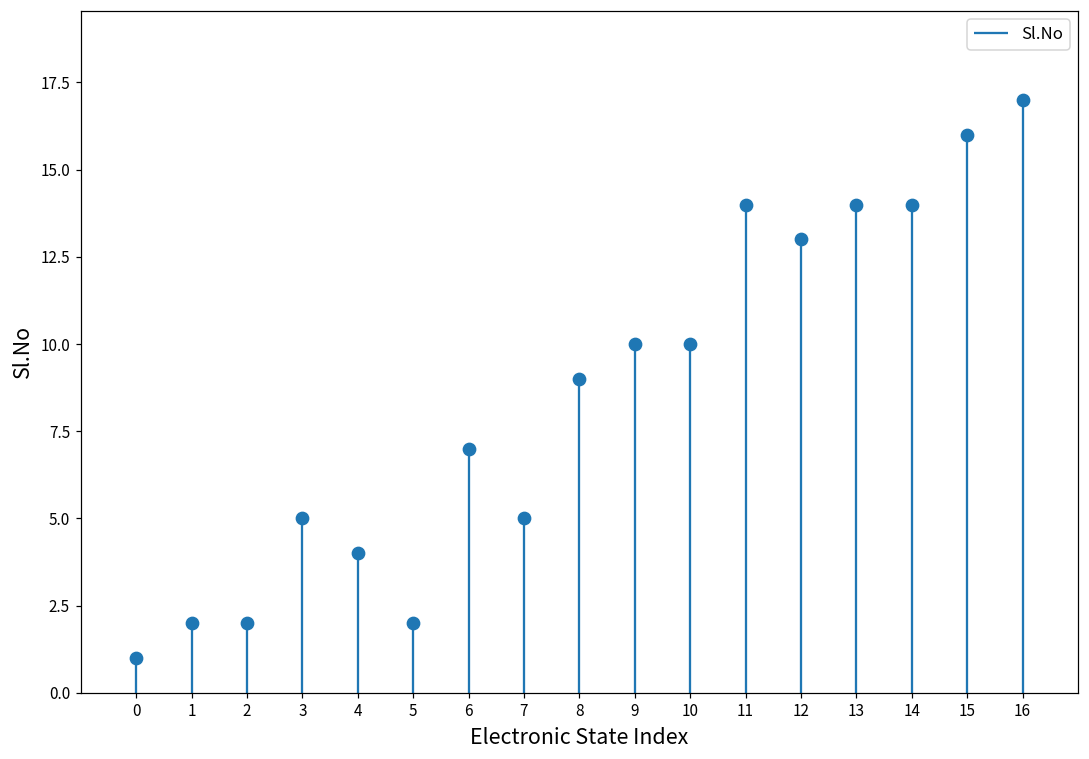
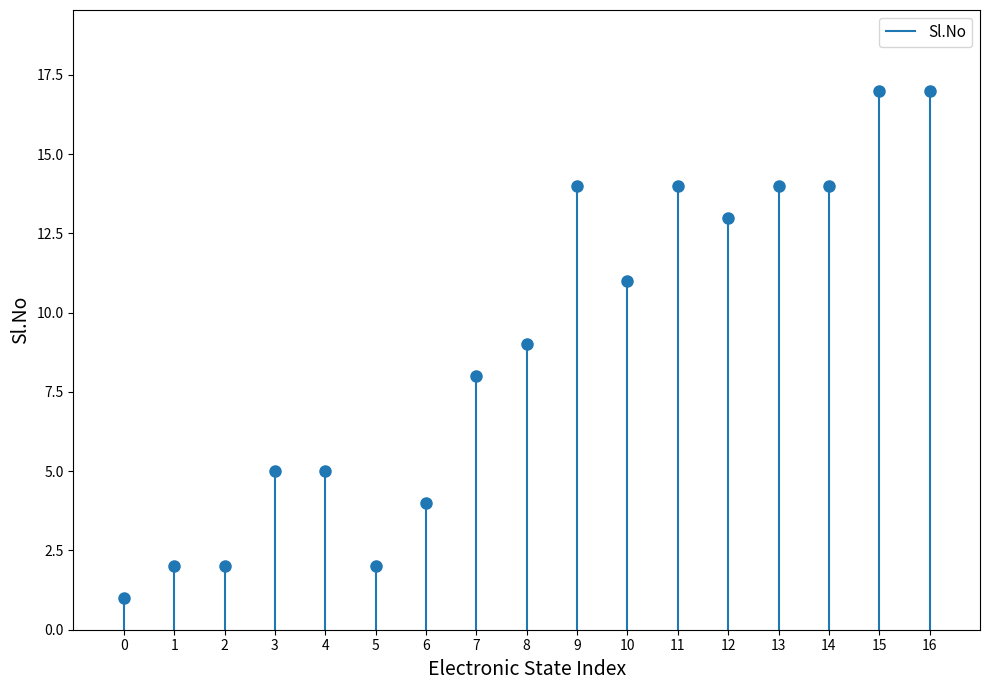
4: 4 -> 5
6: 7 -> 4
7: 5 -> 8
9: 10 -> 14
10: 10 -> 11
15: 16 -> 17
